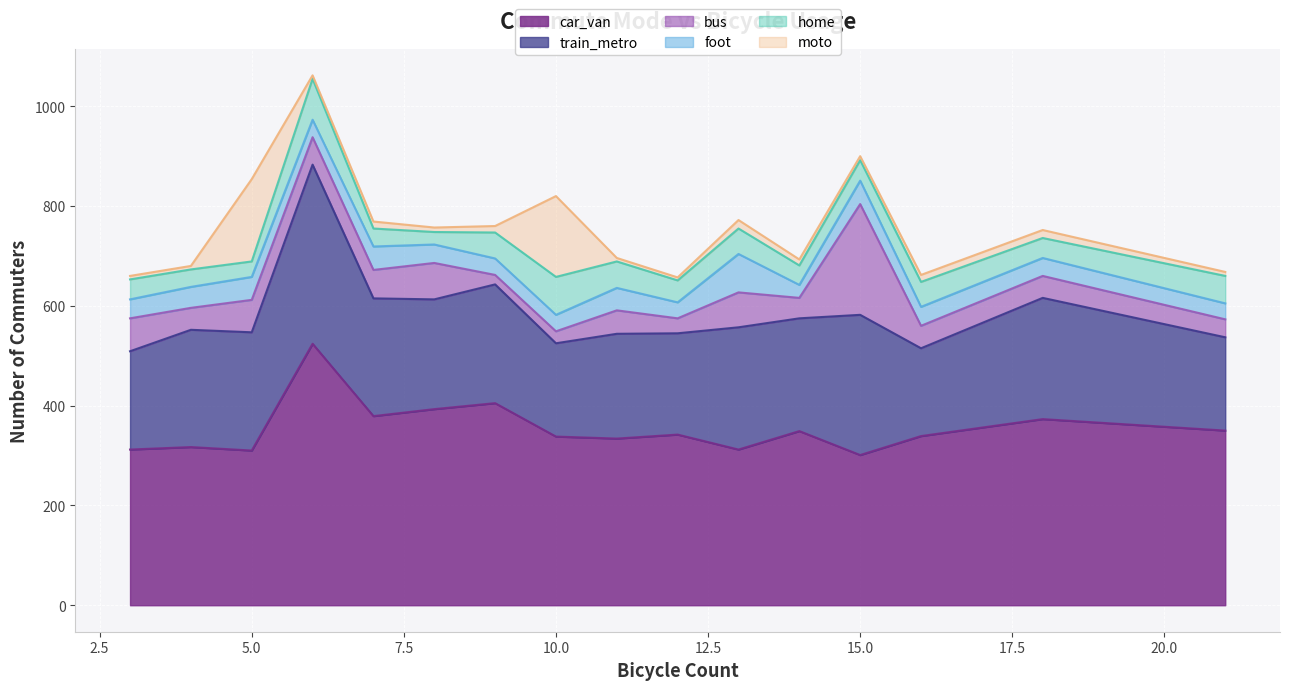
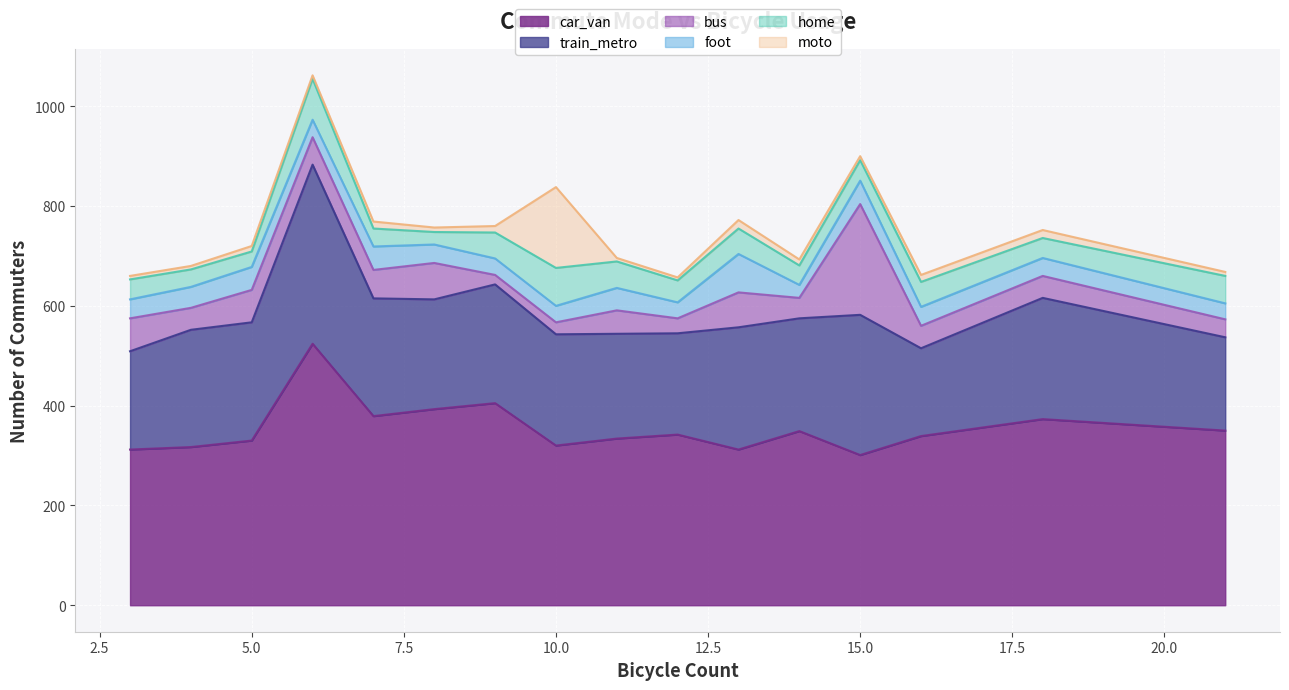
car_van, 5.0: 310 -> 330
moto, 5.0: 170 -> 10
car_van, 10.0: 340 -> 320
train_metro, 10.0: 190 -> 220
